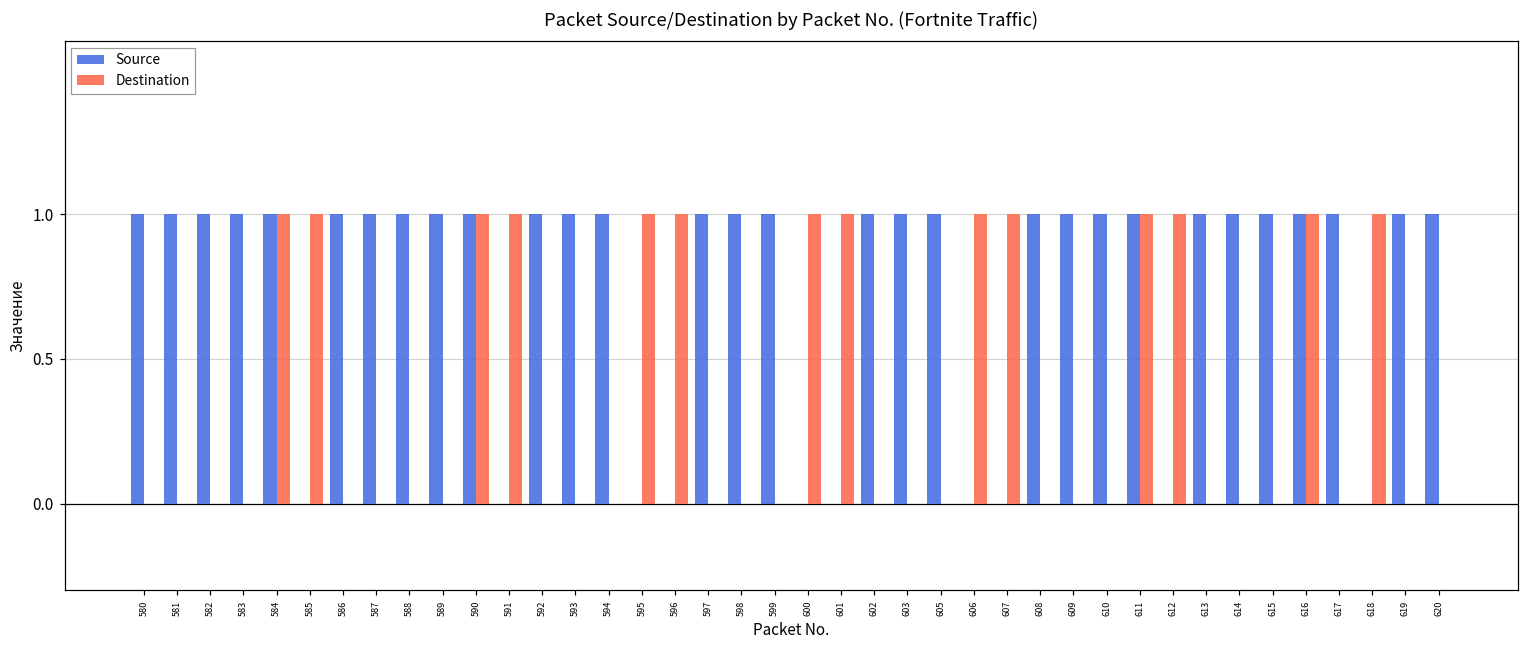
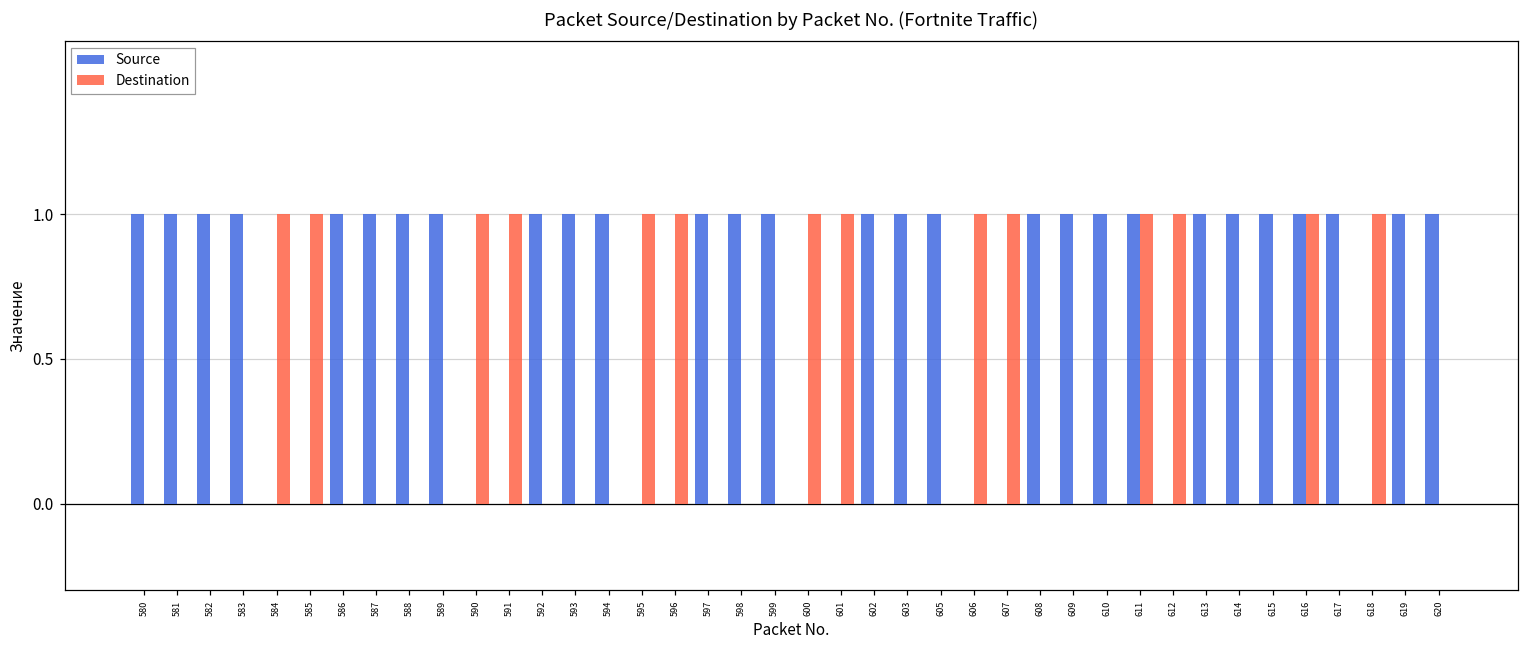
Source, 584: 1 -> 0
Source, 590: 1 -> 0
